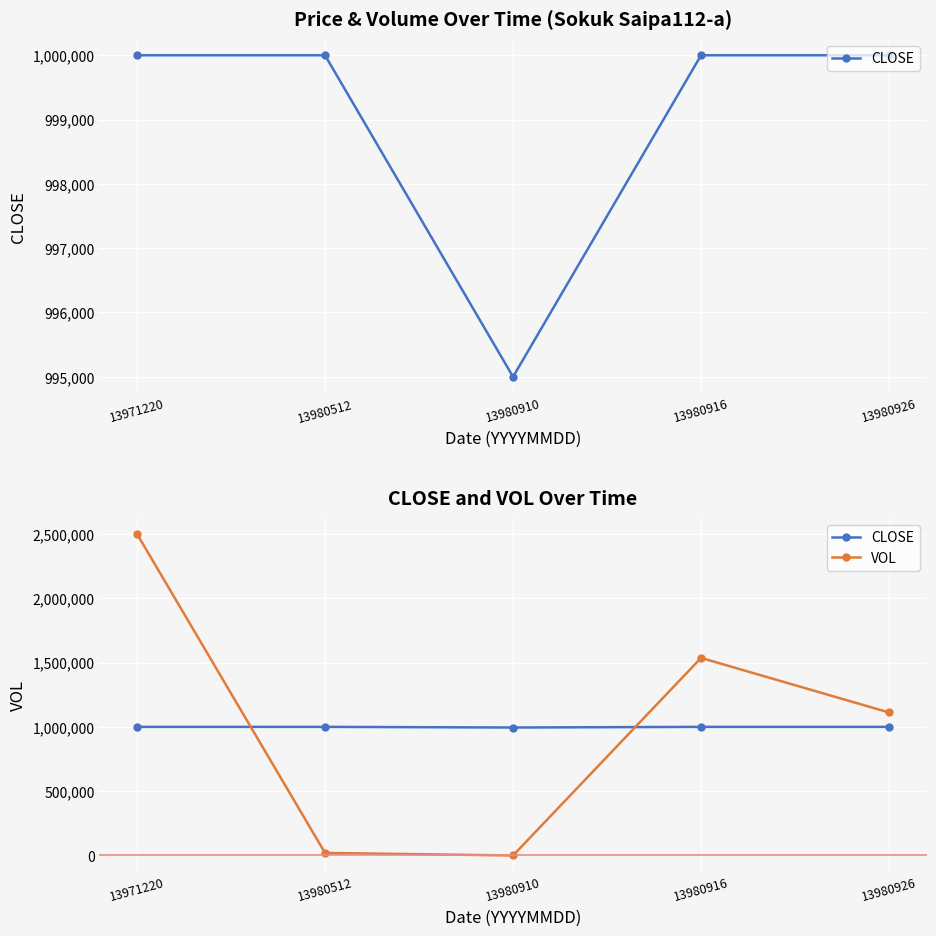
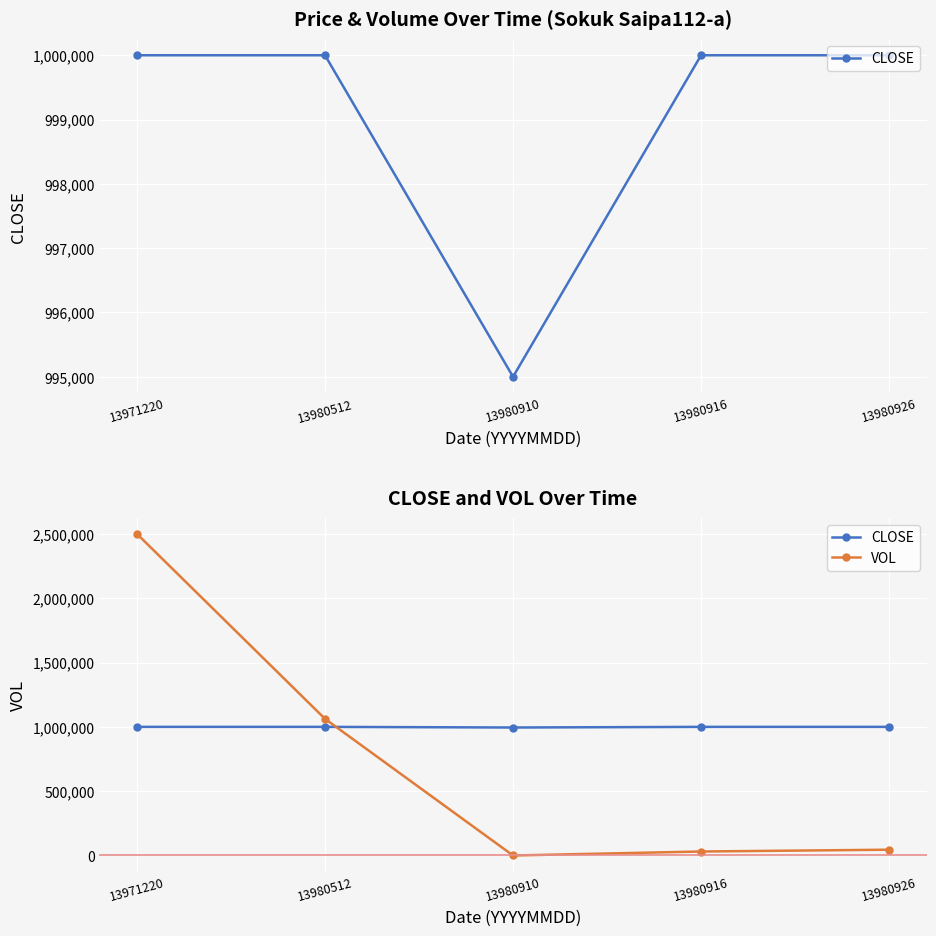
CLOSE and VOL Over Time, VOL, 13980512: 20,000 -> 1,060,000
CLOSE and VOL Over Time, VOL, 13980916: 1,540,000 -> 30,000
CLOSE and VOL Over Time, VOL, 13980926: 1,110,000 -> 50,000
